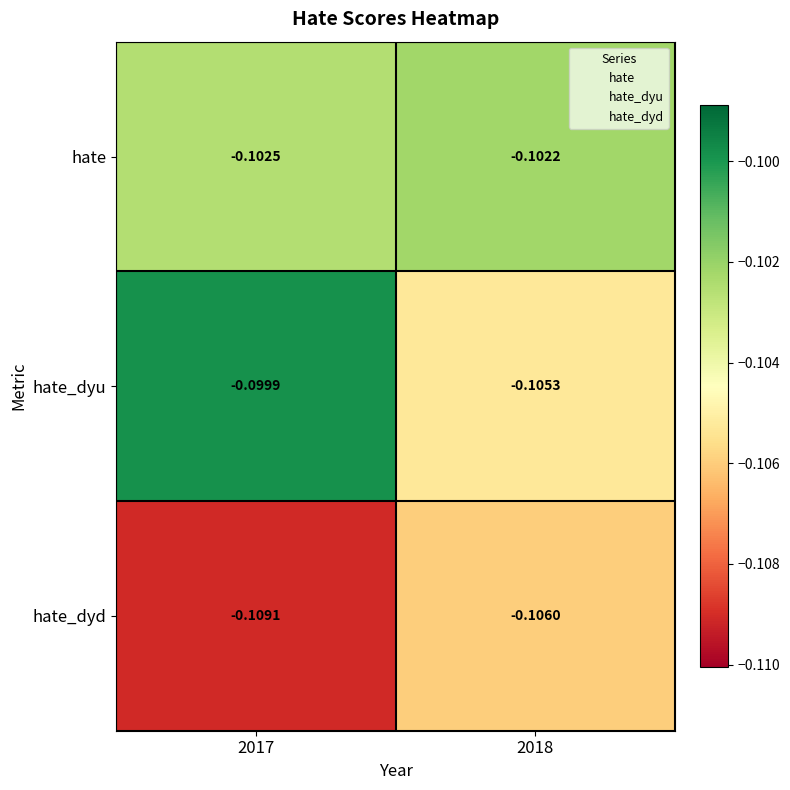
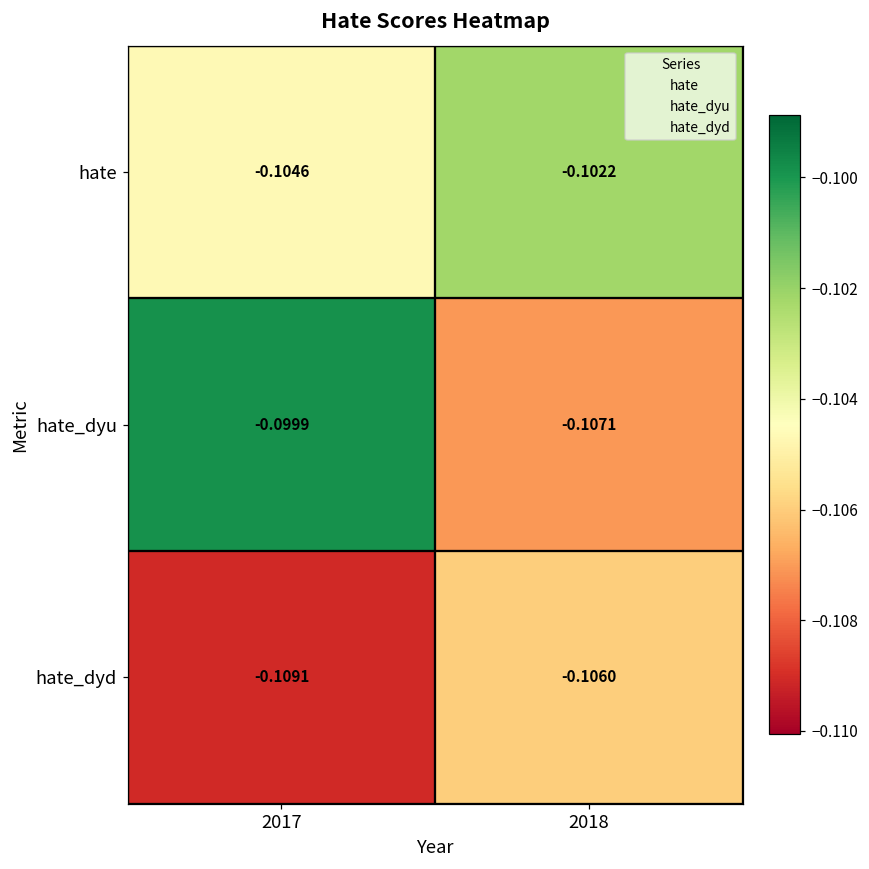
hate, 2017: -0.1025 -> -0.1046
hate_dyu, 2018: -0.1053 -> -0.1071
